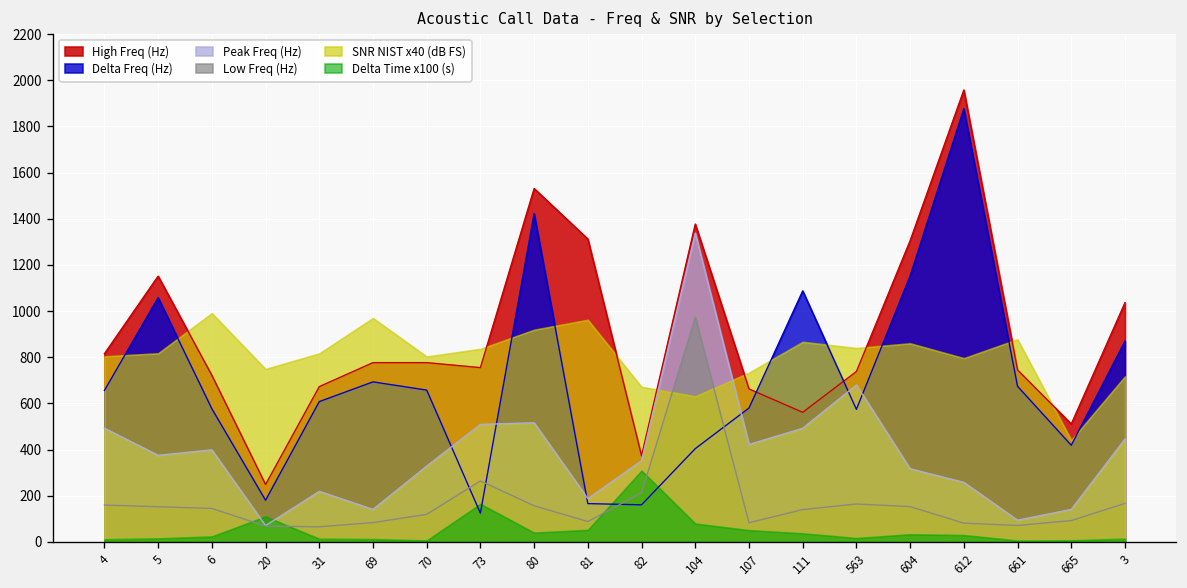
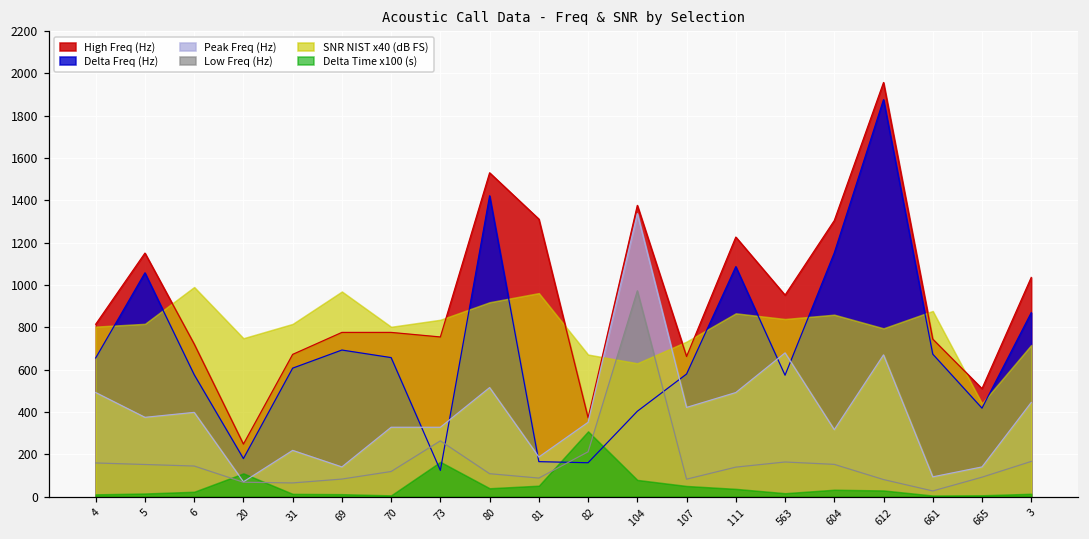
Peak Freq (Hz), 73: 510 -> 330
Low Freq (Hz), 80: 160 -> 110
High Freq (Hz), 111: 560 -> 1230
High Freq (Hz), 563: 740 -> 950
Peak Freq (Hz), 612: 260 -> 670
Low Freq (Hz), 661: 70 -> 30
